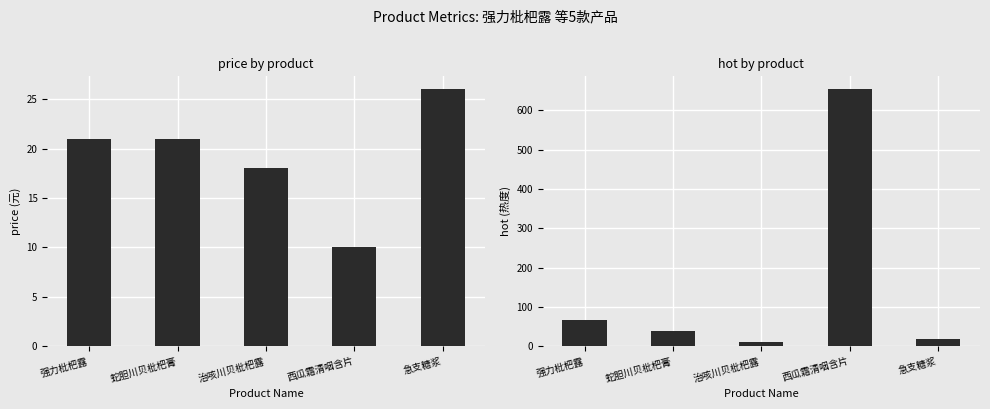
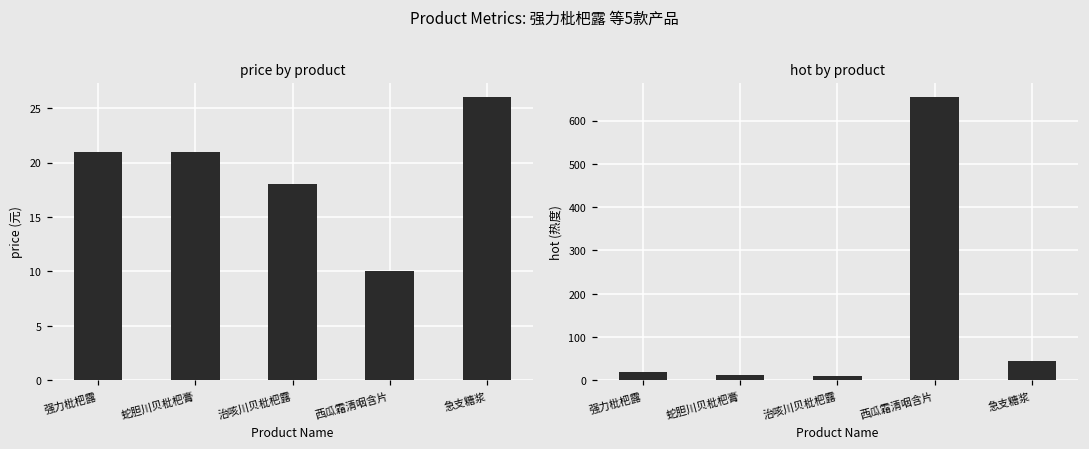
hot by product, 强力枇杷露: 70 -> 20
hot by product, 蛇胆川贝枇杷膏: 40 -> 10
hot by product, 急支糖浆: 20 -> 40
